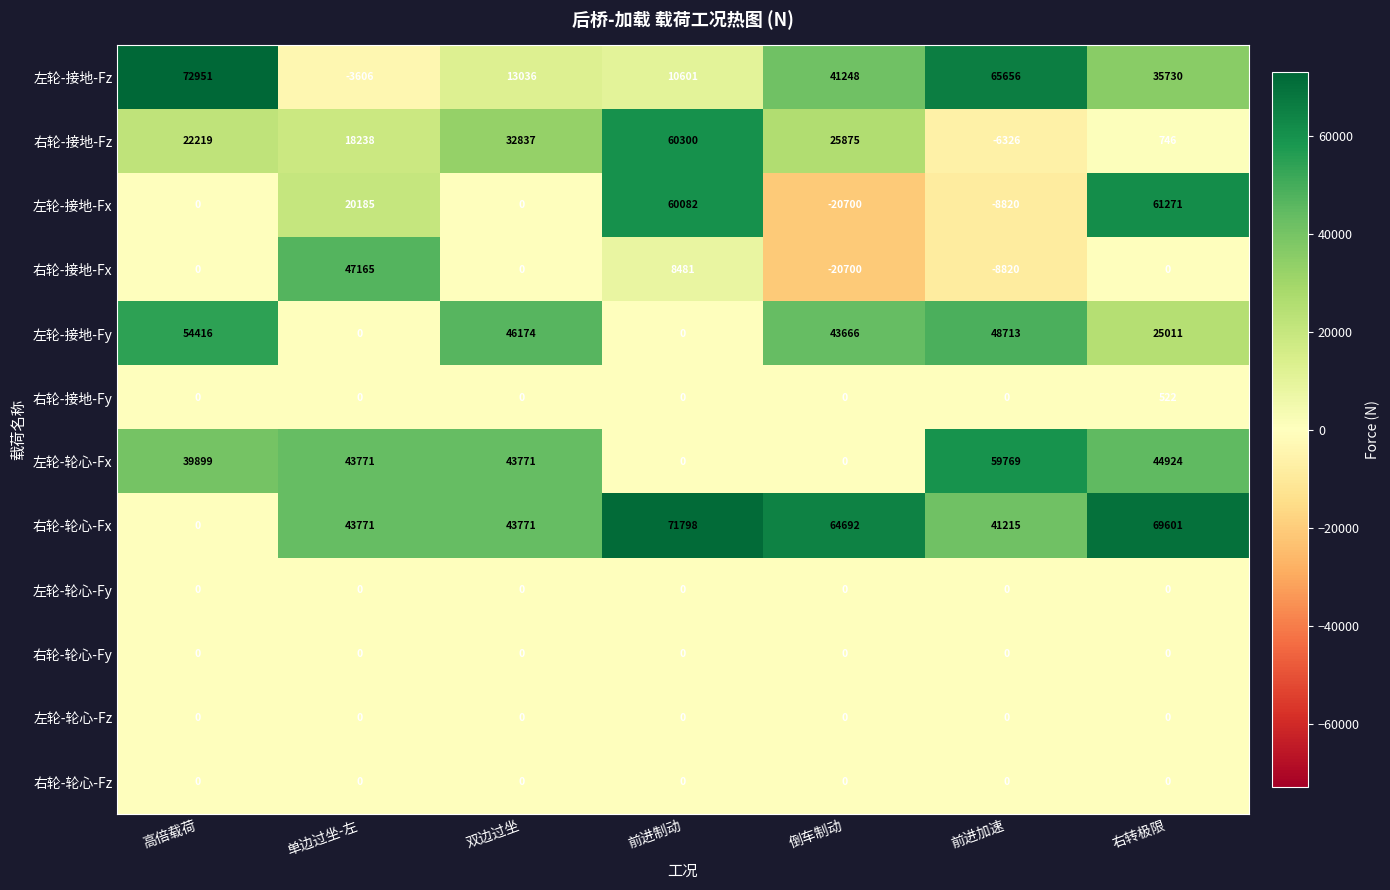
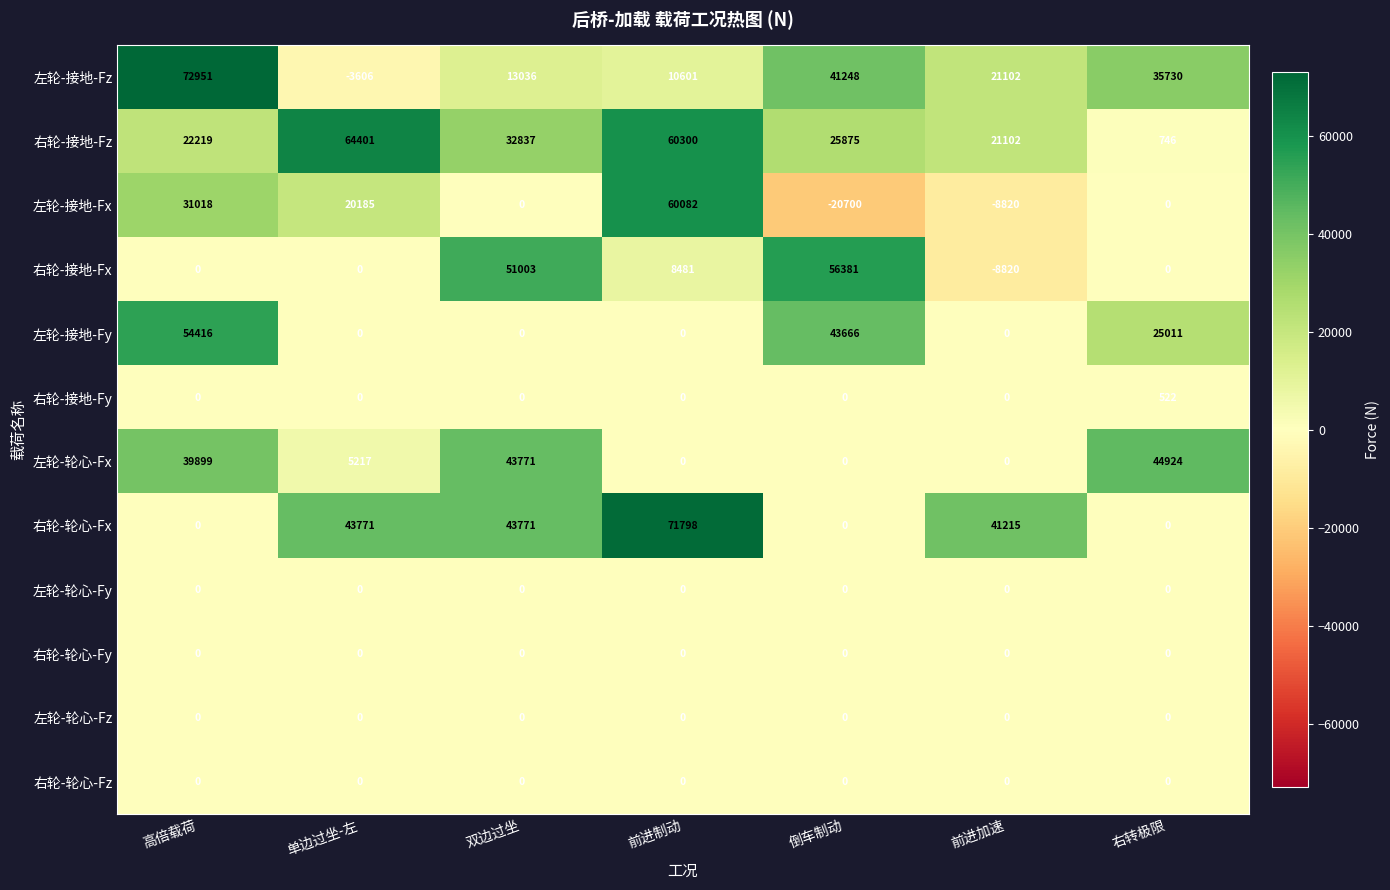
左轮-接地-Fz, 前进加速: 65656 -> 21102
右轮-接地-Fz, 单边过坐-左: 18238 -> 64401
右轮-接地-Fz, 前进加速: -6326 -> 21102
左轮-接地-Fx, 高倍载荷: 0 -> 31018
左轮-接地-Fx, 右转极限: 61271 -> 0
右轮-接地-Fx, 单边过坐-左: 47165 -> 0
右轮-接地-Fx, 双边过坐: 0 -> 51003
右轮-接地-Fx, 倒车制动: -20700 -> 56381
左轮-接地-Fy, 双边过坐: 46174 -> 0
左轮-接地-Fy, 前进加速: 48713 -> 0
左轮-轮心-Fx, 单边过坐-左: 43771 -> 5217
左轮-轮心-Fx, 前进加速: 59769 -> 0
右轮-轮心-Fx, 倒车制动: 64692 -> 0
右轮-轮心-Fx, 右转极限: 69601 -> 0
